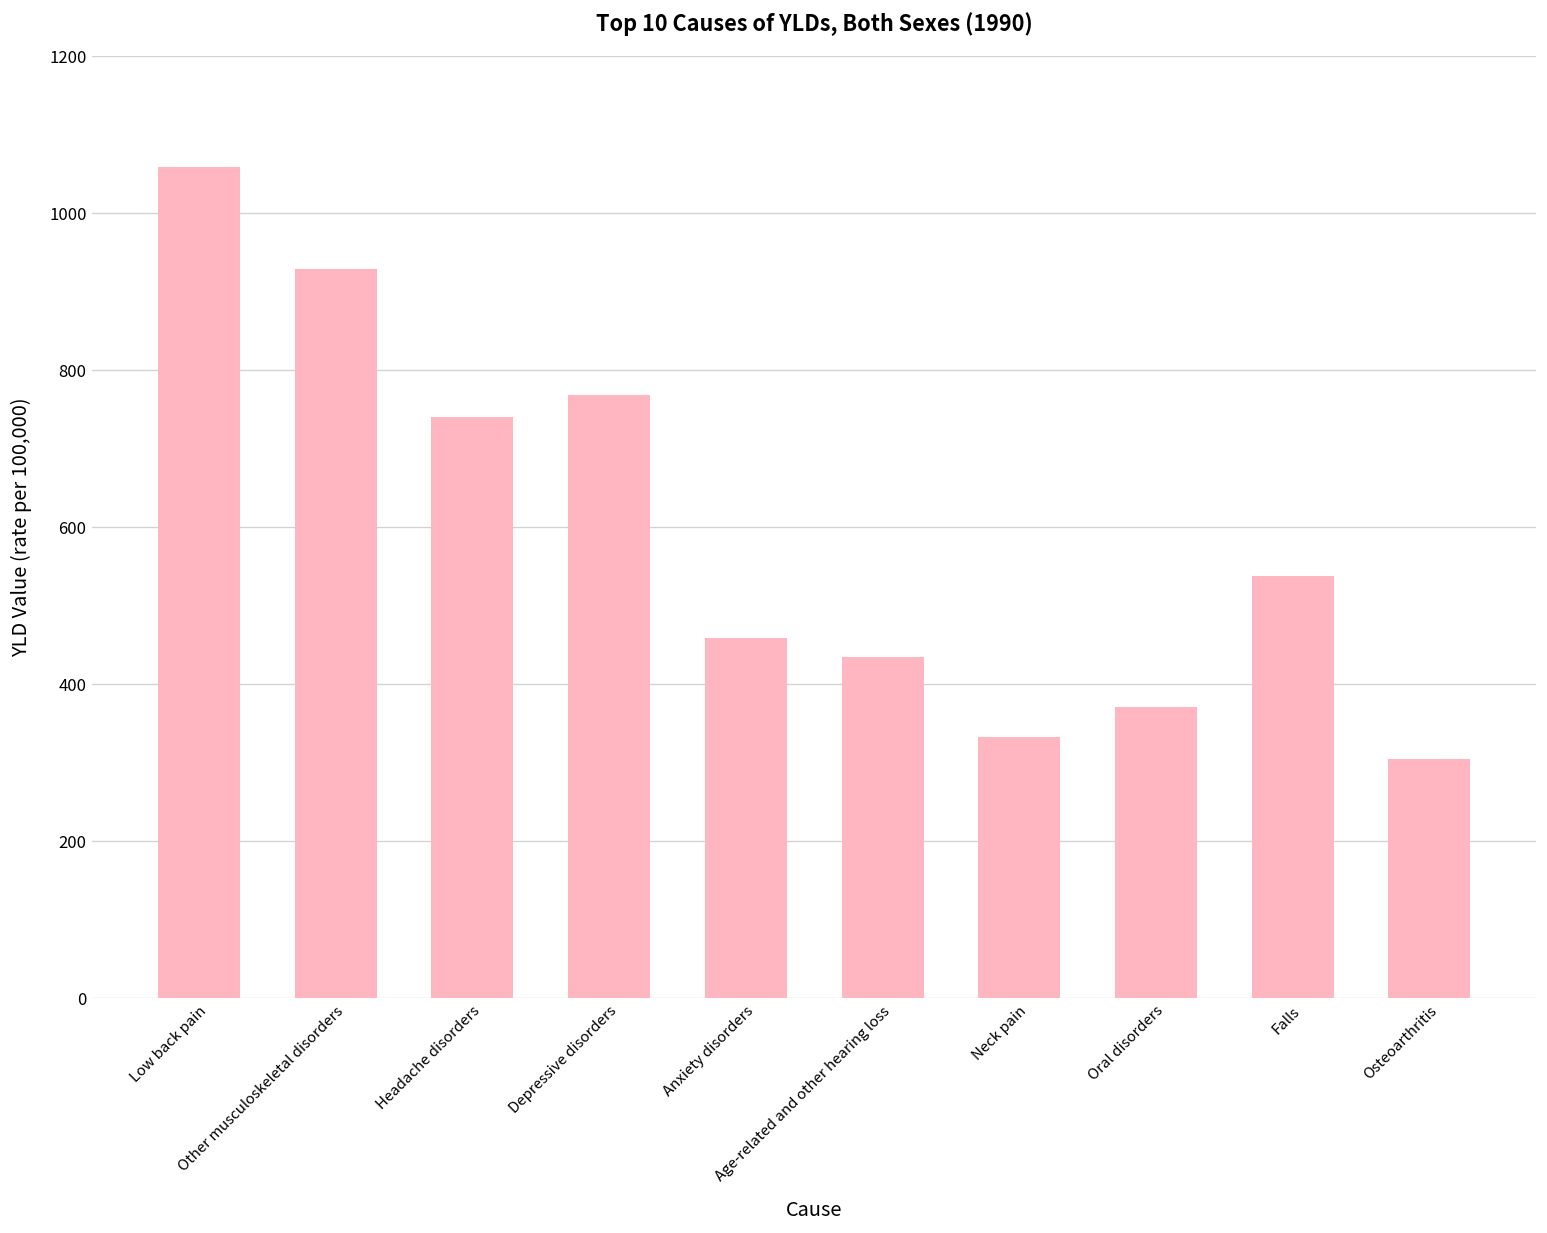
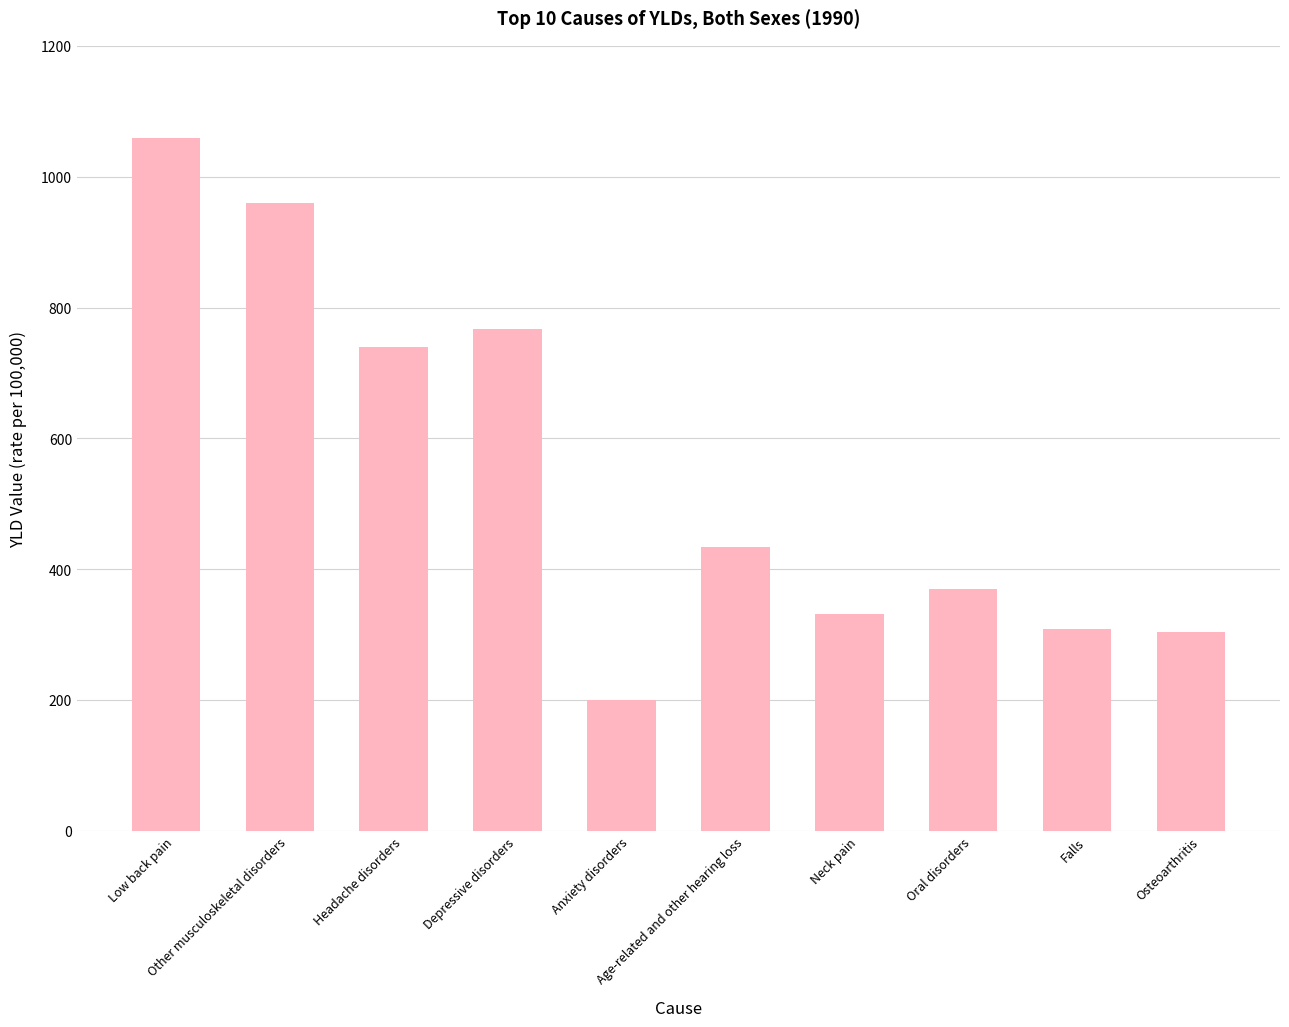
Other musculoskeletal disorders: 930 -> 960
Anxiety disorders: 460 -> 200
Falls: 540 -> 310
